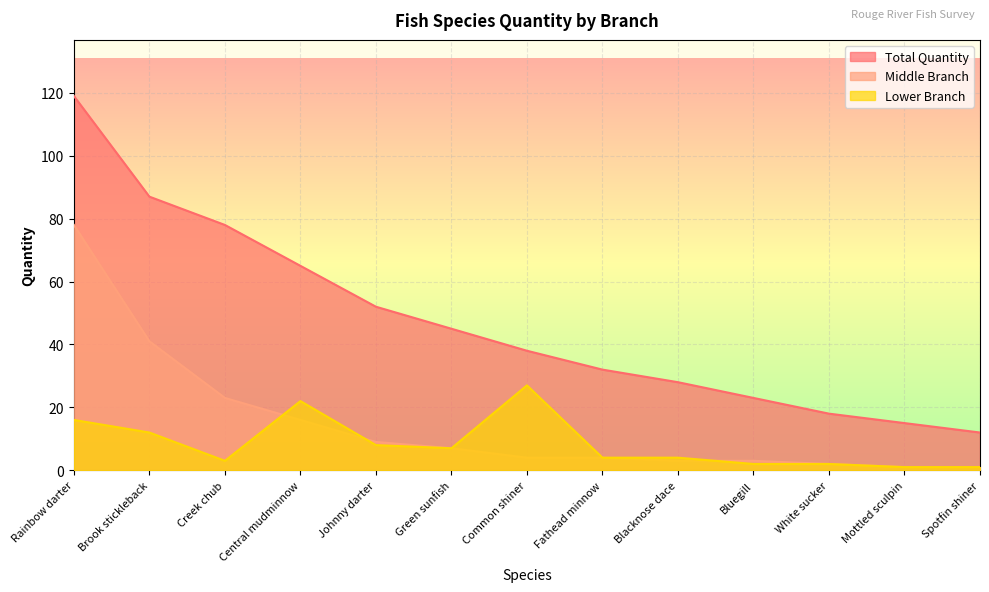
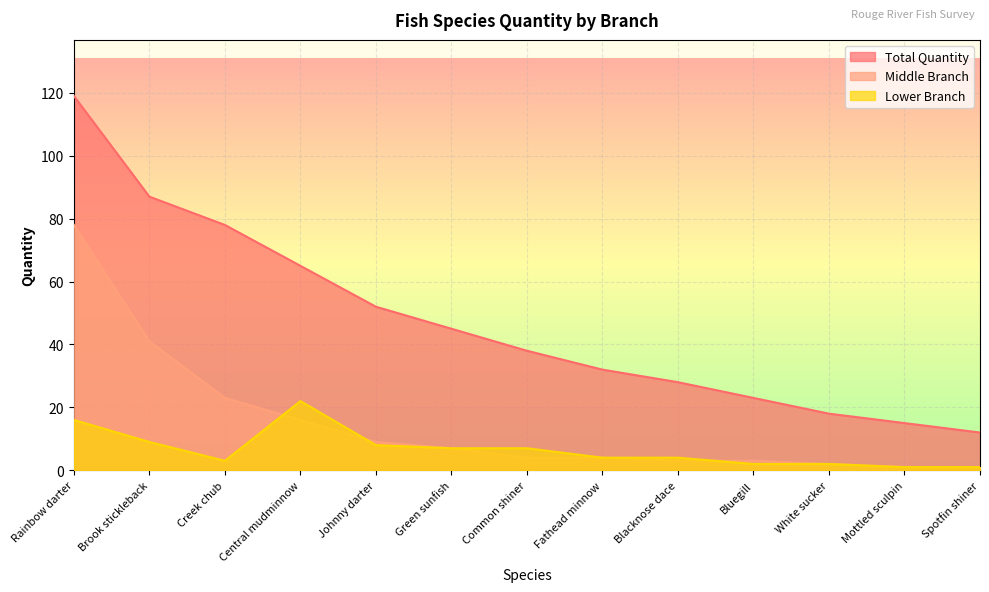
Lower Branch, Brook stickleback: 12 -> 9
Lower Branch, Common shiner: 27 -> 7
